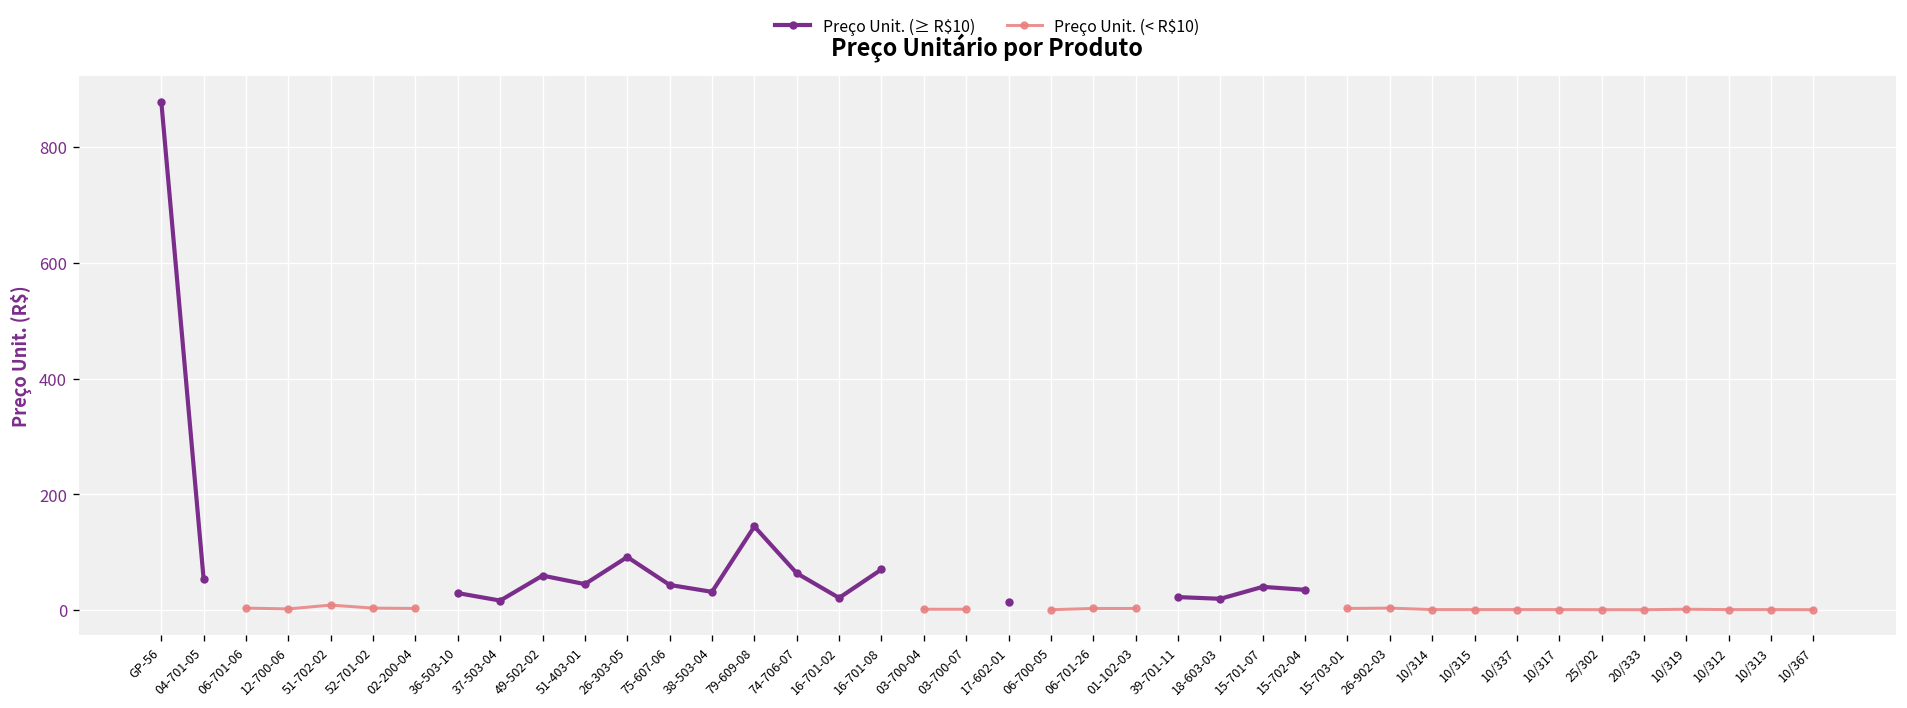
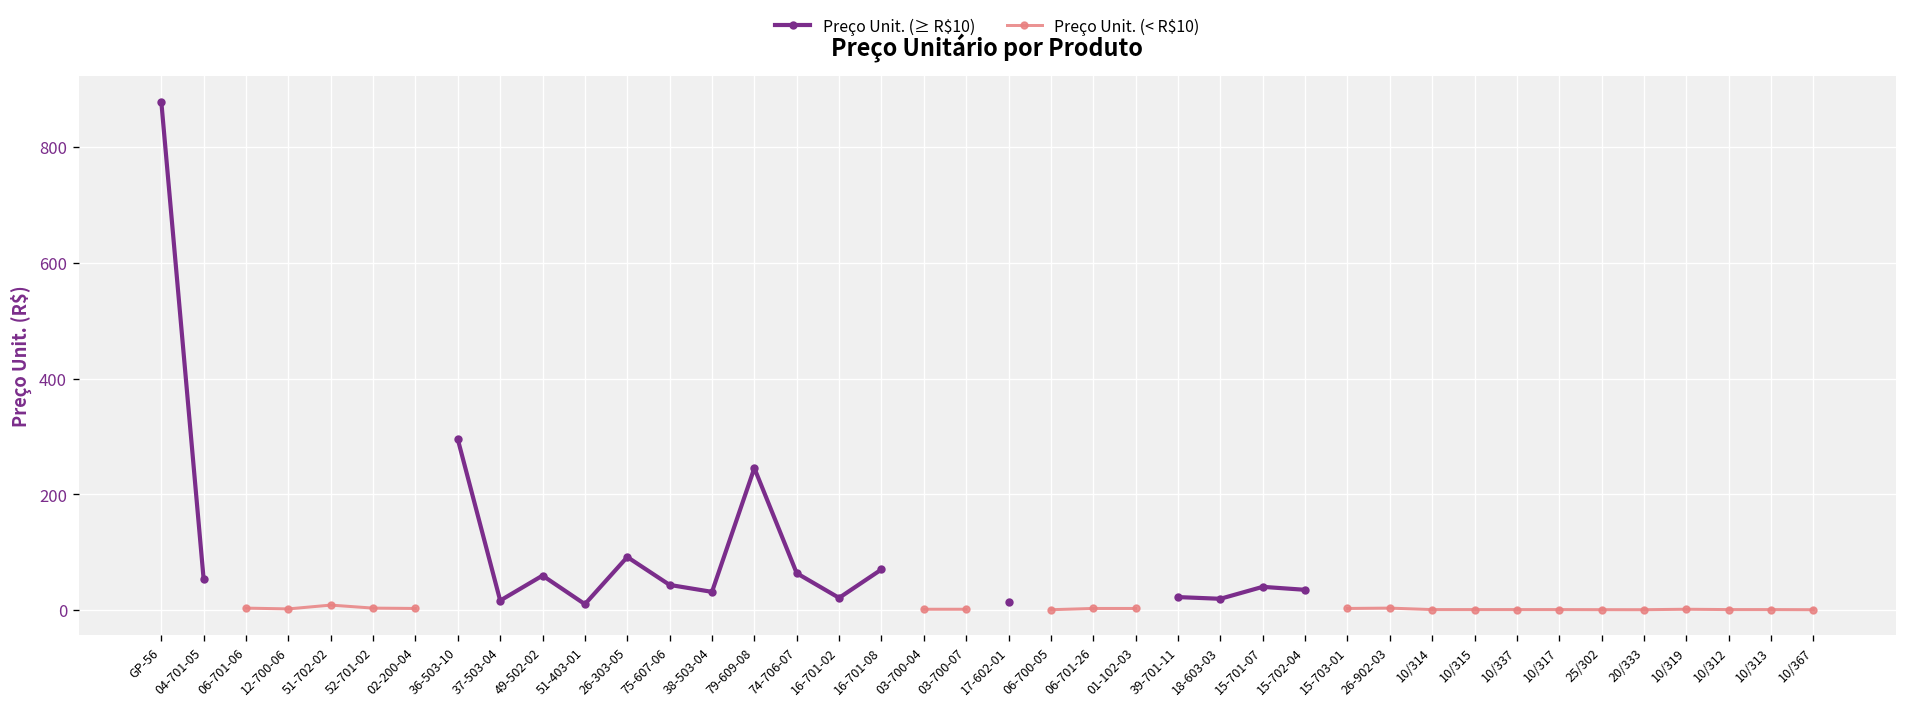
Preço Unit. (≥ R$10), 36-503-10: 30 -> 300
Preço Unit. (≥ R$10), 51-403-01: 50 -> 10
Preço Unit. (≥ R$10), 79-609-08: 140 -> 250
